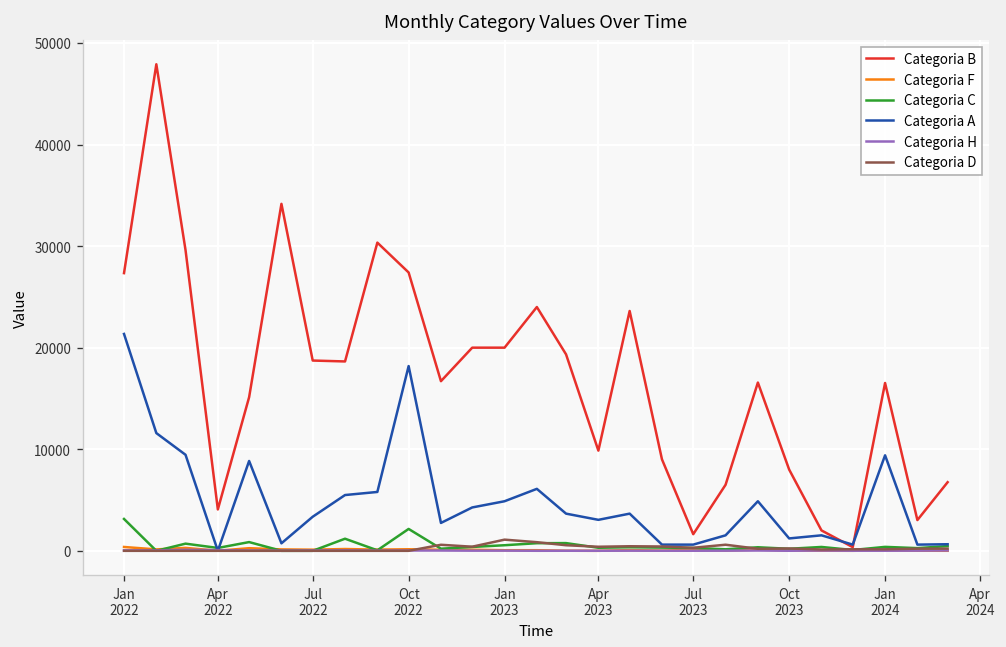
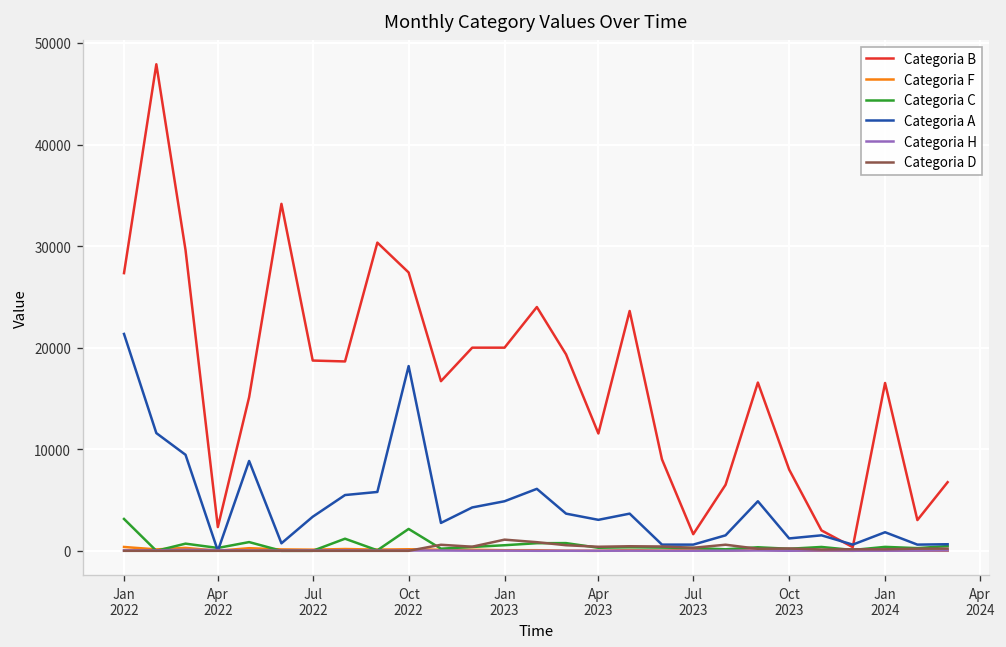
Categoria B, Apr 2022: 4000 -> 2000
Categoria B, Apr 2023: 10000 -> 12000
Categoria A, Jan 2024: 9000 -> 2000
